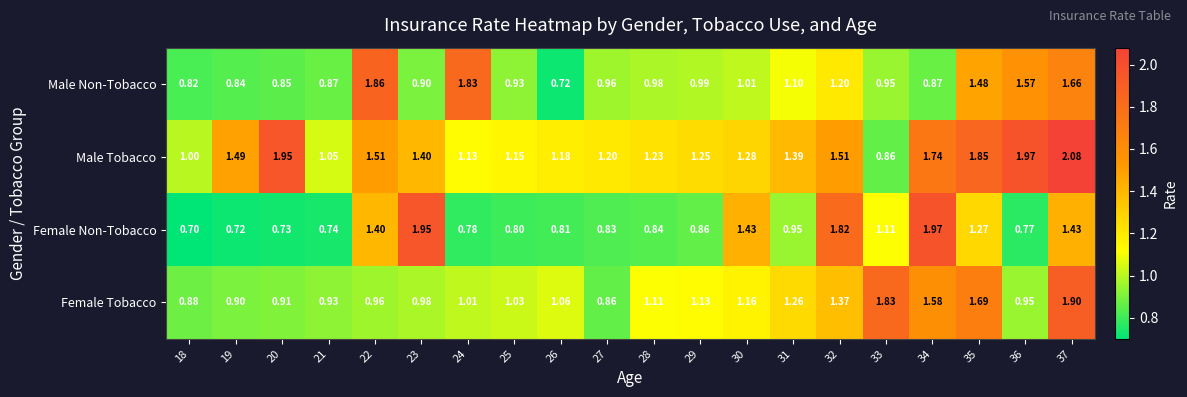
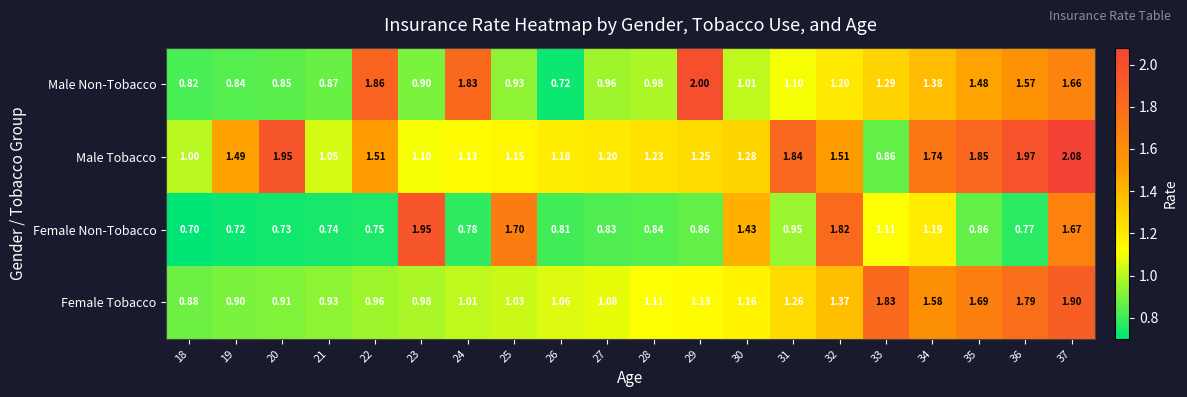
Male Non-Tobacco, 29: 0.99 -> 2.00
Male Non-Tobacco, 33: 0.95 -> 1.29
Male Non-Tobacco, 34: 0.87 -> 1.38
Male Tobacco, 23: 1.40 -> 1.10
Male Tobacco, 31: 1.39 -> 1.84
Female Non-Tobacco, 22: 1.40 -> 0.75
Female Non-Tobacco, 25: 0.80 -> 1.70
Female Non-Tobacco, 34: 1.97 -> 1.19
Female Non-Tobacco, 35: 1.27 -> 0.86
Female Non-Tobacco, 37: 1.43 -> 1.67
Female Tobacco, 27: 0.86 -> 1.08
Female Tobacco, 36: 0.95 -> 1.79
